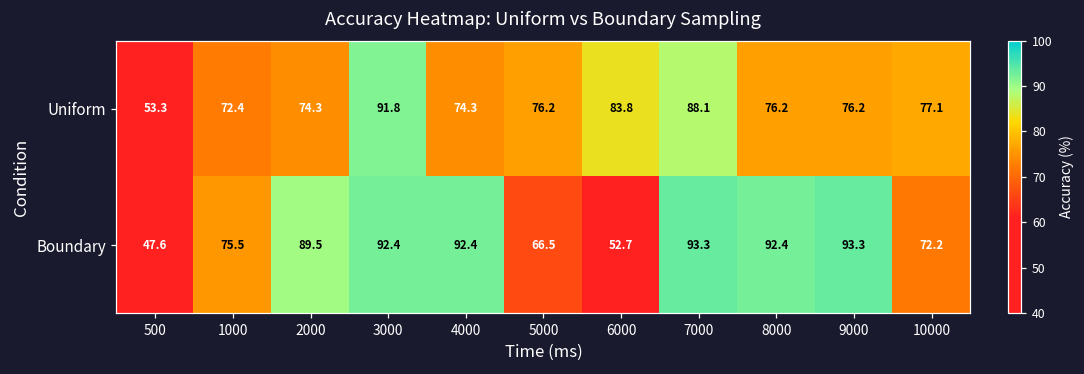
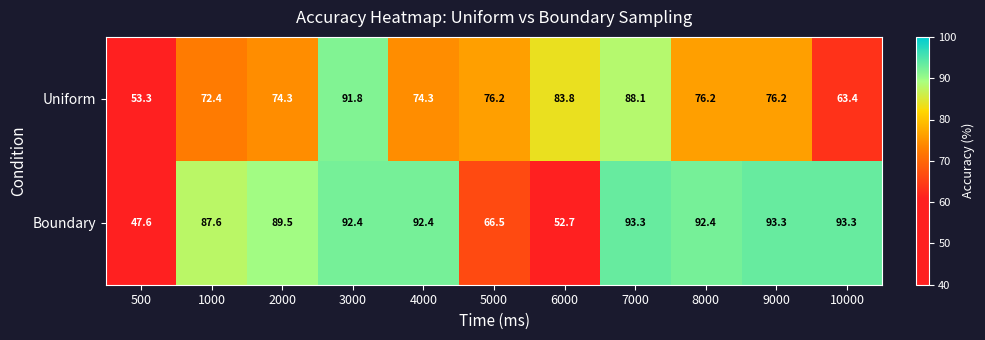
Uniform, 10000: 77.1 -> 63.4
Boundary, 1000: 75.5 -> 87.6
Boundary, 10000: 72.2 -> 93.3
